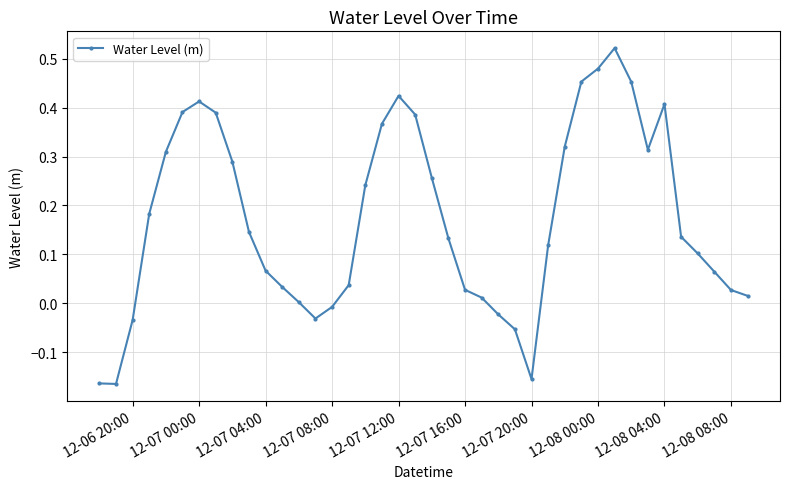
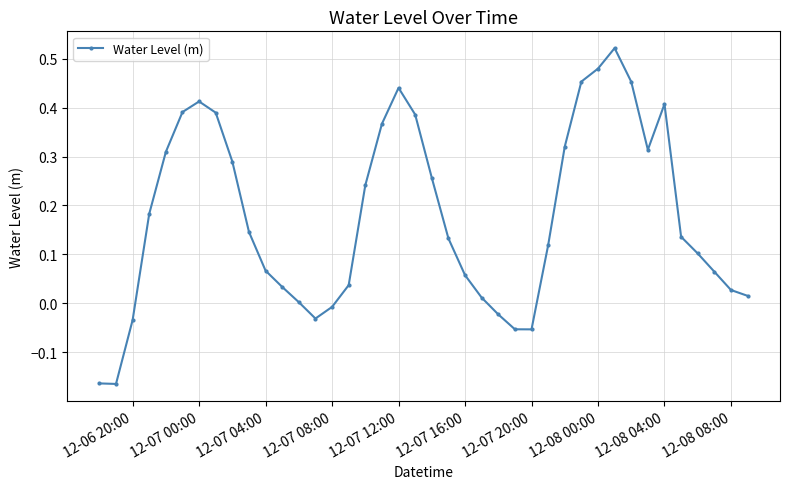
12-07 12:00: 0.42 -> 0.44
12-07 16:00: 0.03 -> 0.06
12-07 20:00: -0.16 -> -0.05
